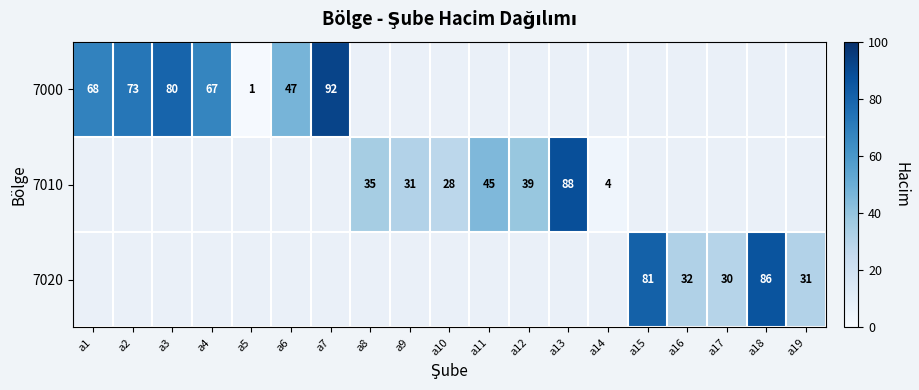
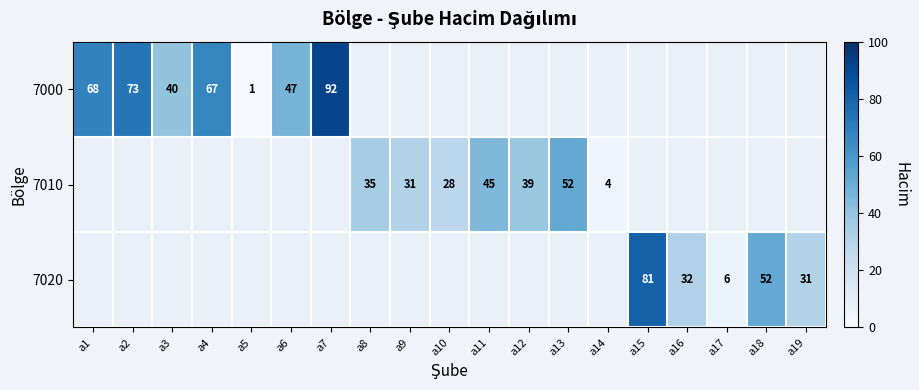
7000, a3: 80 -> 40
7010, a13: 88 -> 52
7020, a17: 30 -> 6
7020, a18: 86 -> 52
